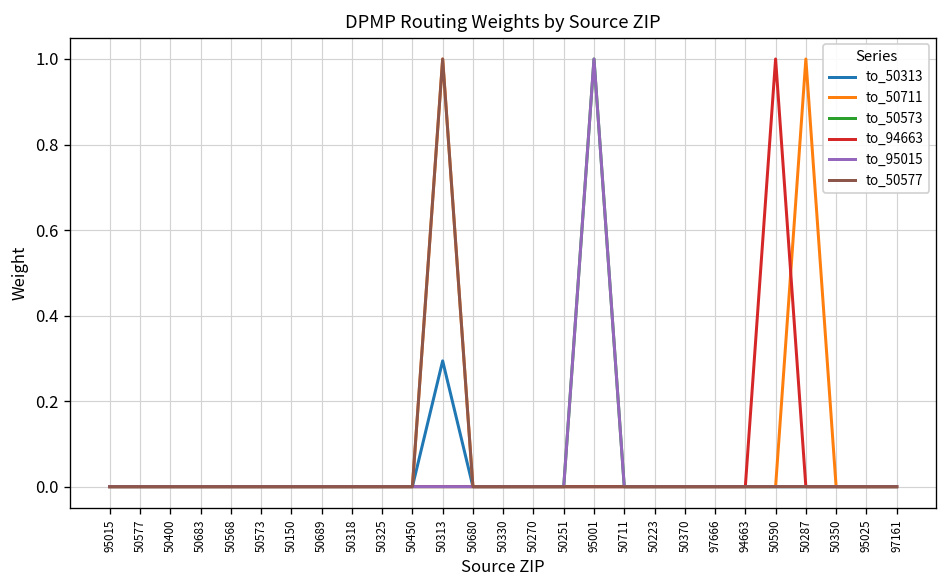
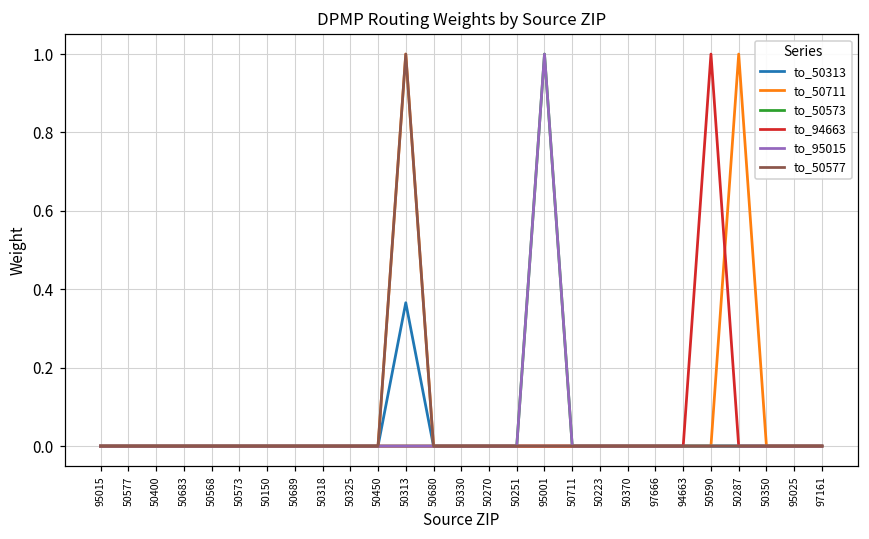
to_50313, 50313: 0.29 -> 0.37
